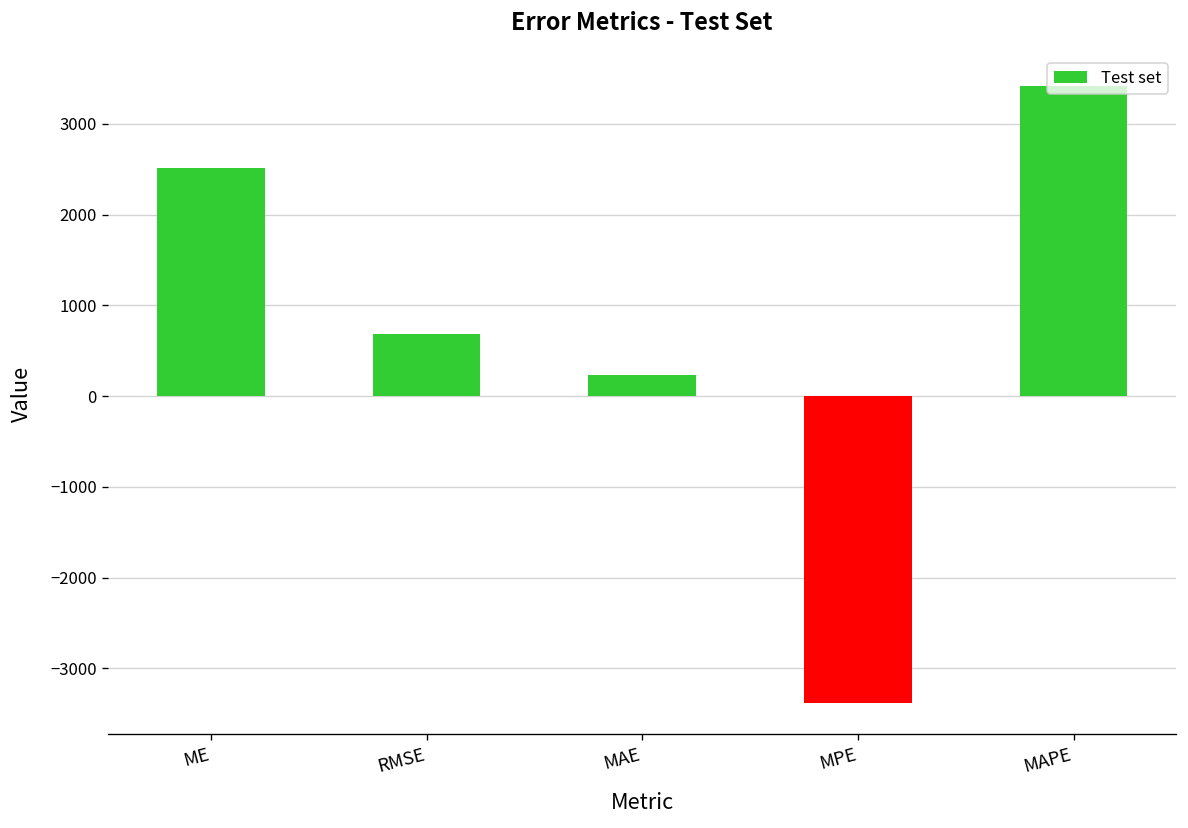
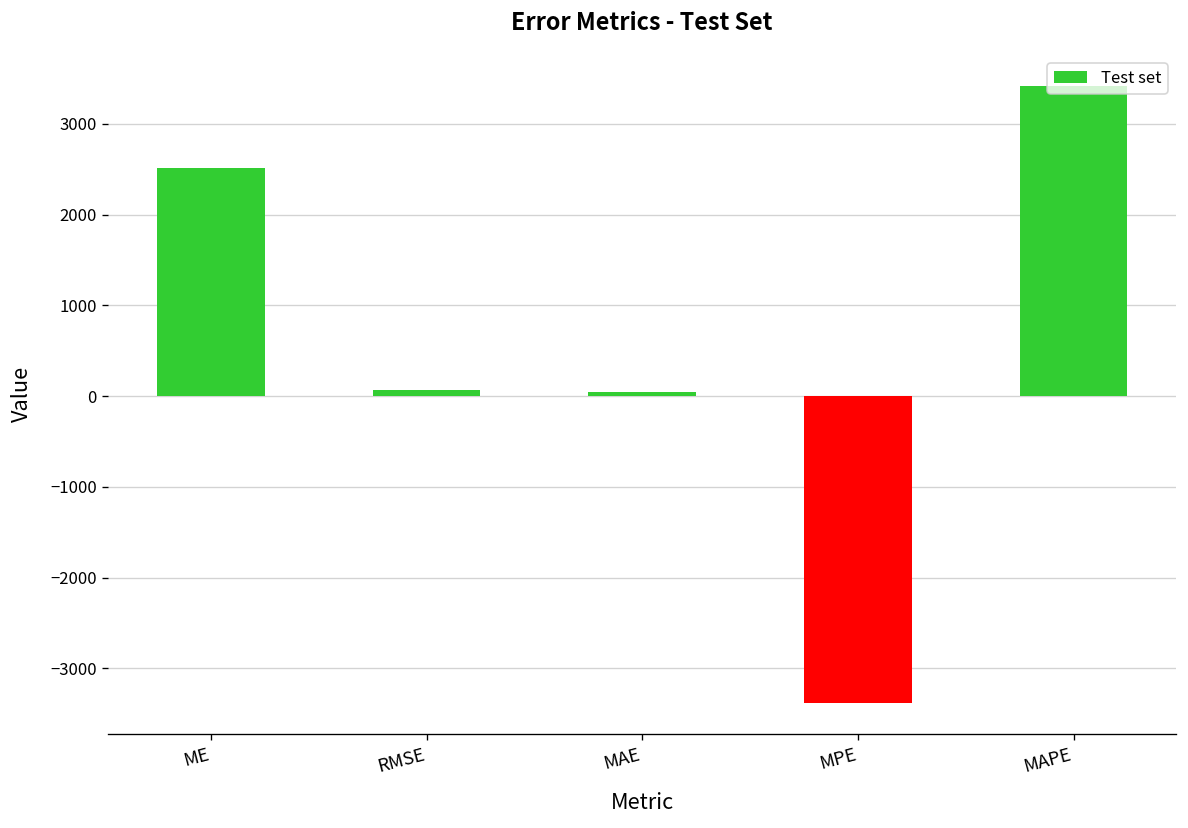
RMSE: 700 -> 100
MAE: 200 -> 0
